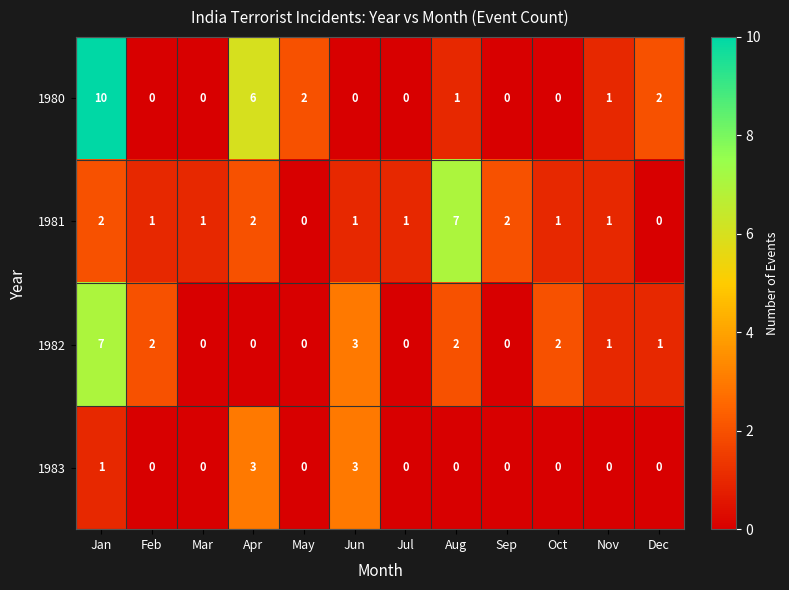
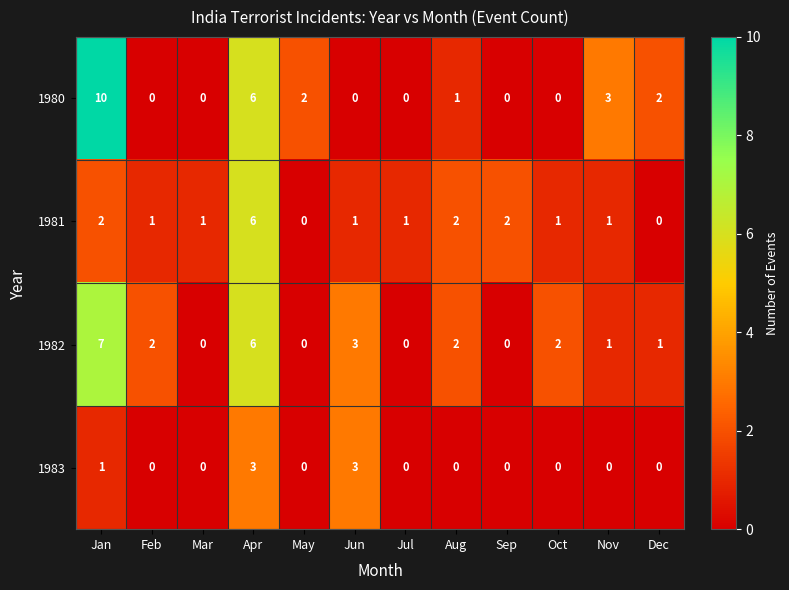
1980, Nov: 1 -> 3
1981, Apr: 2 -> 6
1981, Aug: 7 -> 2
1982, Apr: 0 -> 6
